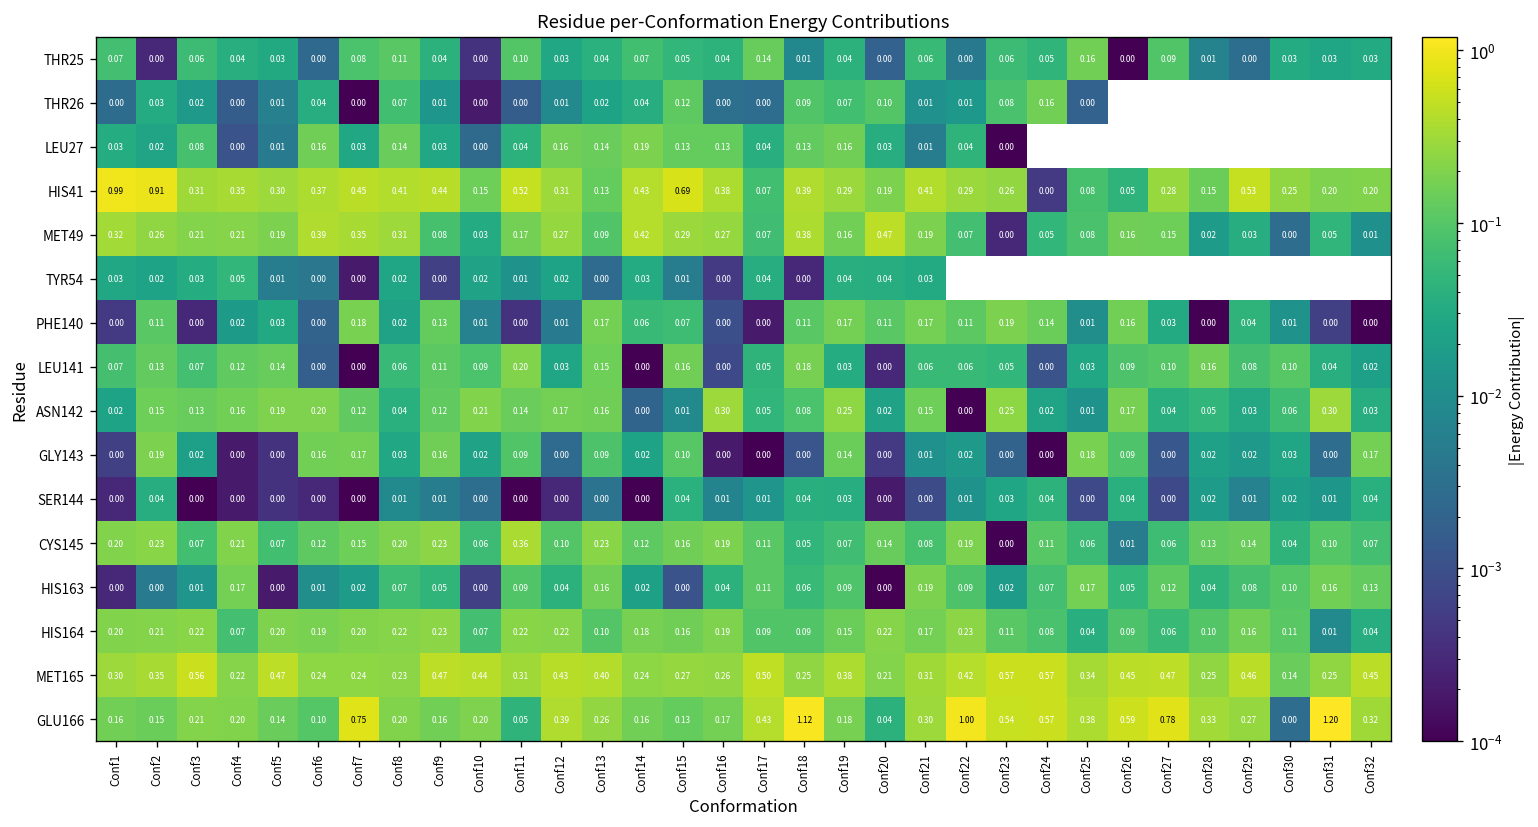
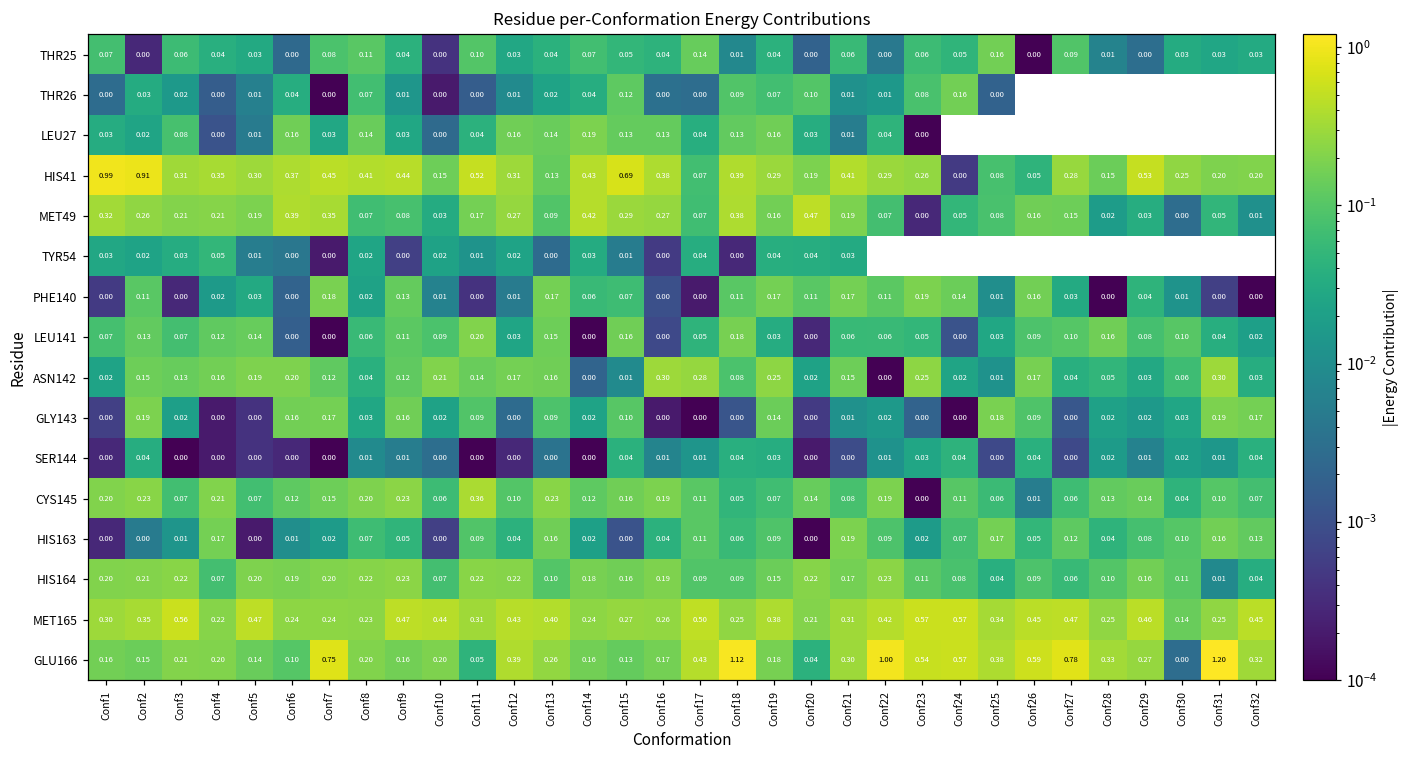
MET49, Conf8: 0.31 -> 0.07
ASN142, Conf17: 0.05 -> 0.28
GLY143, Conf31: 0.00 -> 0.19
